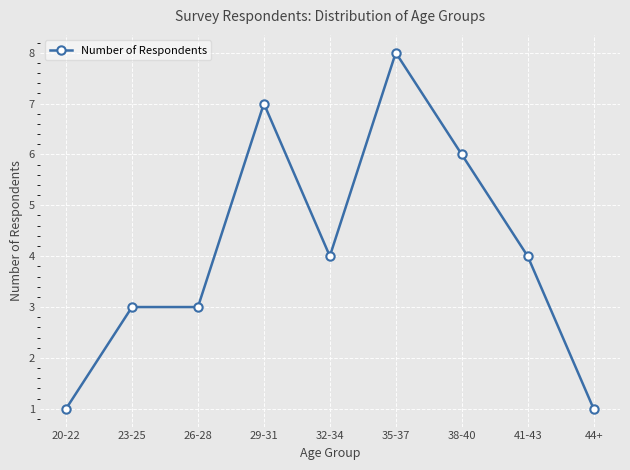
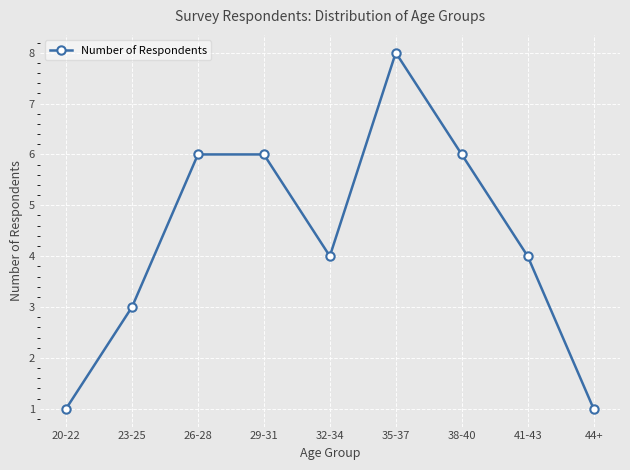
26-28: 3 -> 6
29-31: 7 -> 6
